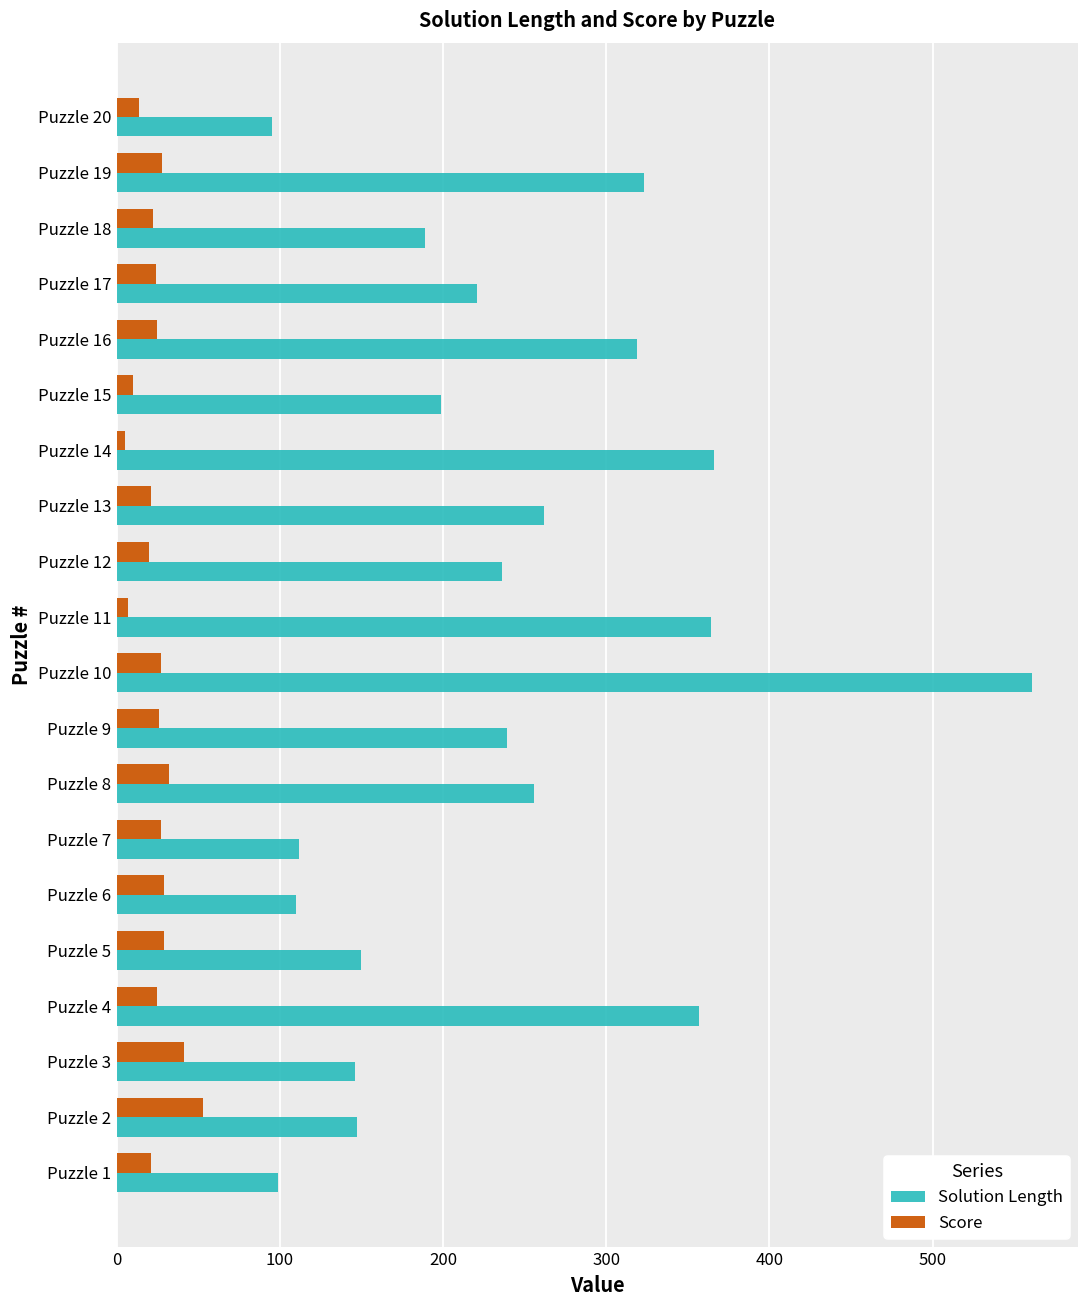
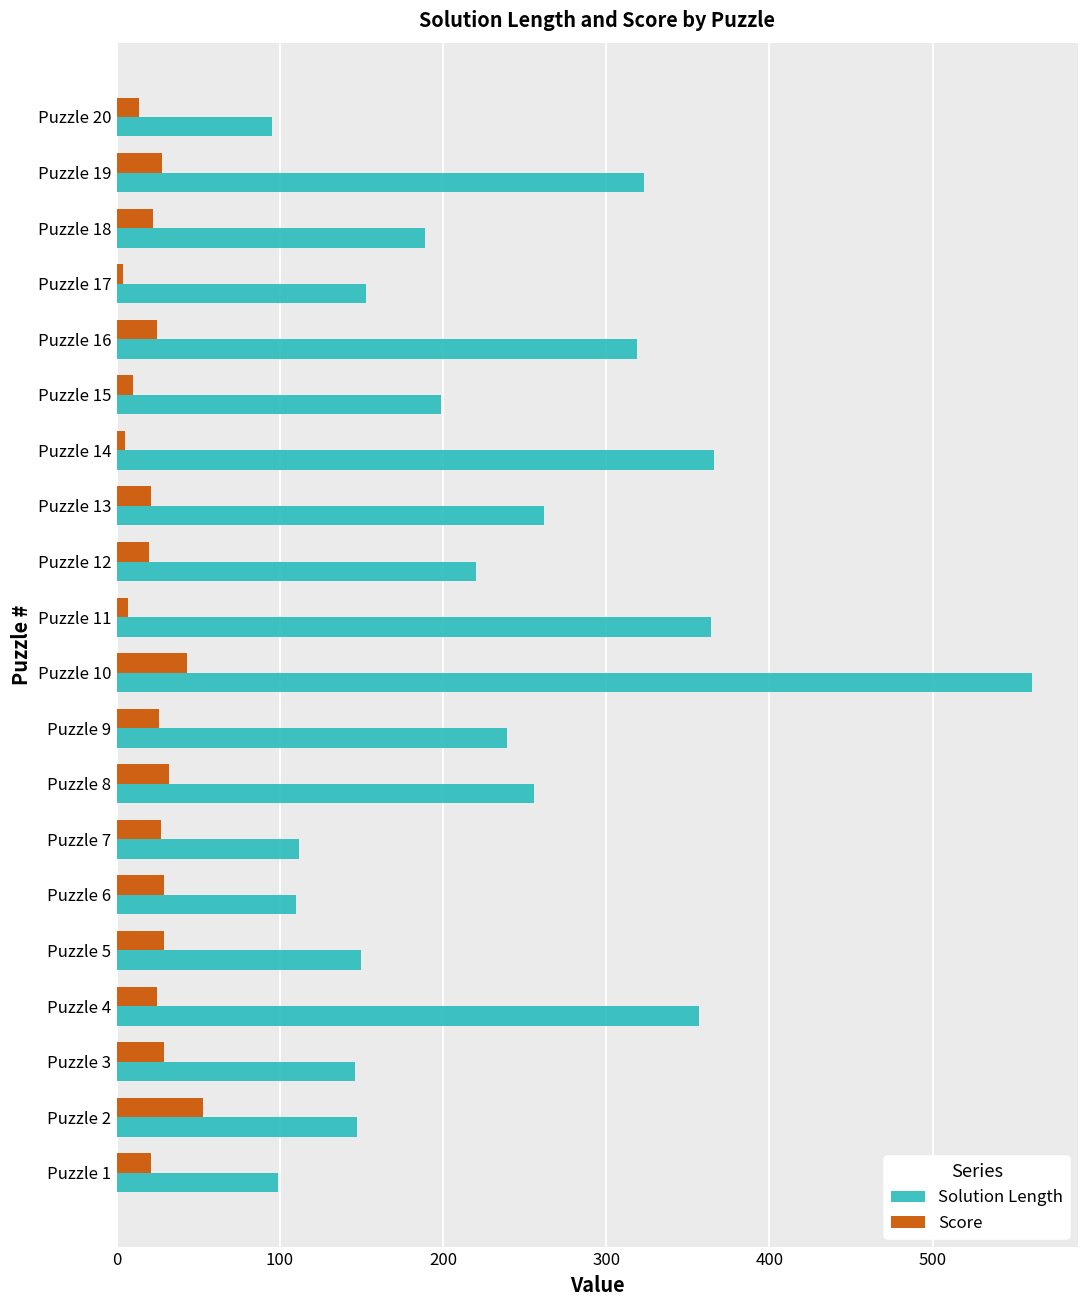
Score, Puzzle 17: 24 -> 4
Solution Length, Puzzle 17: 221 -> 153
Solution Length, Puzzle 12: 236 -> 220
Score, Puzzle 10: 27 -> 43
Score, Puzzle 3: 41 -> 29
